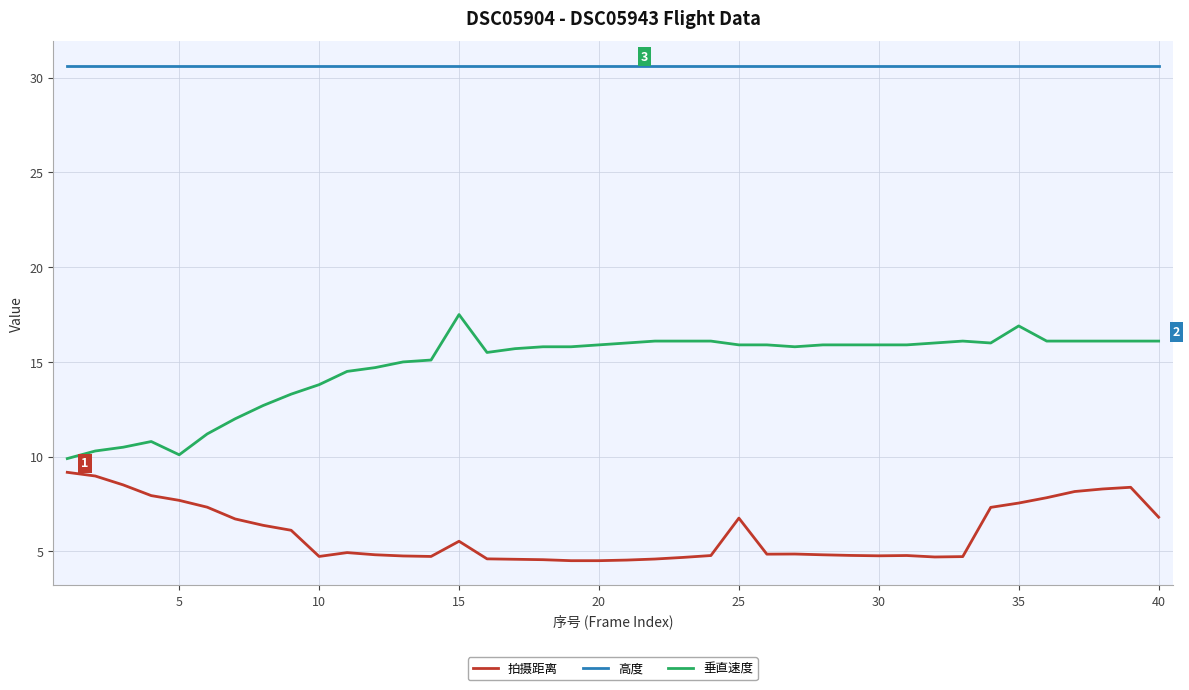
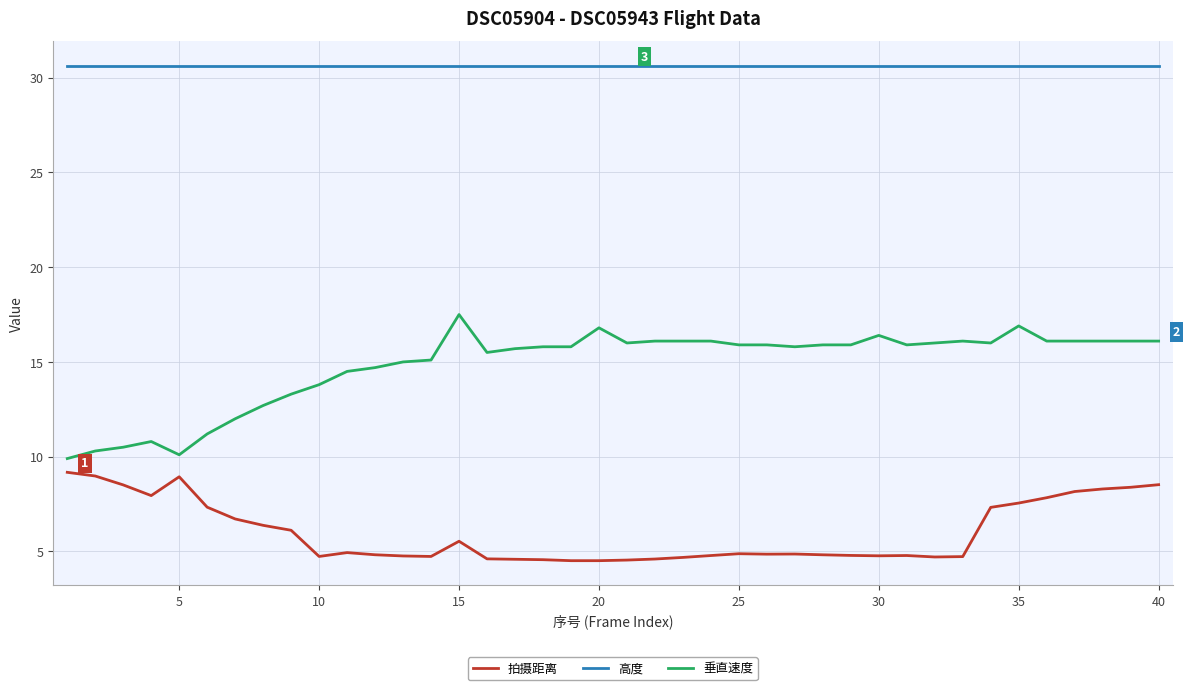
拍摄距离, 5: 7.7 -> 8.9
垂直速度, 20: 15.9 -> 16.8
拍摄距离, 25: 6.8 -> 4.9
垂直速度, 30: 15.9 -> 16.4
拍摄距离, 40: 6.8 -> 8.5
